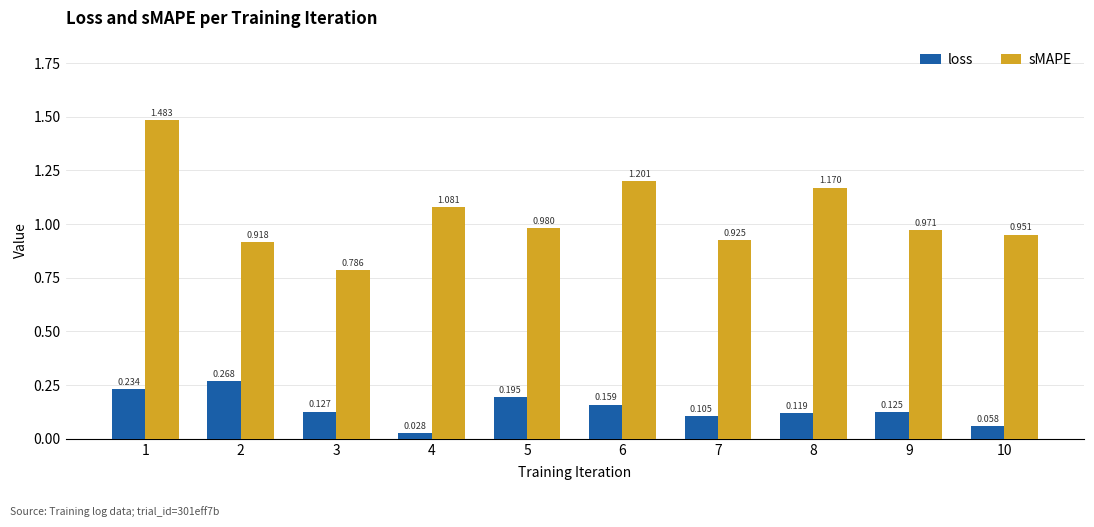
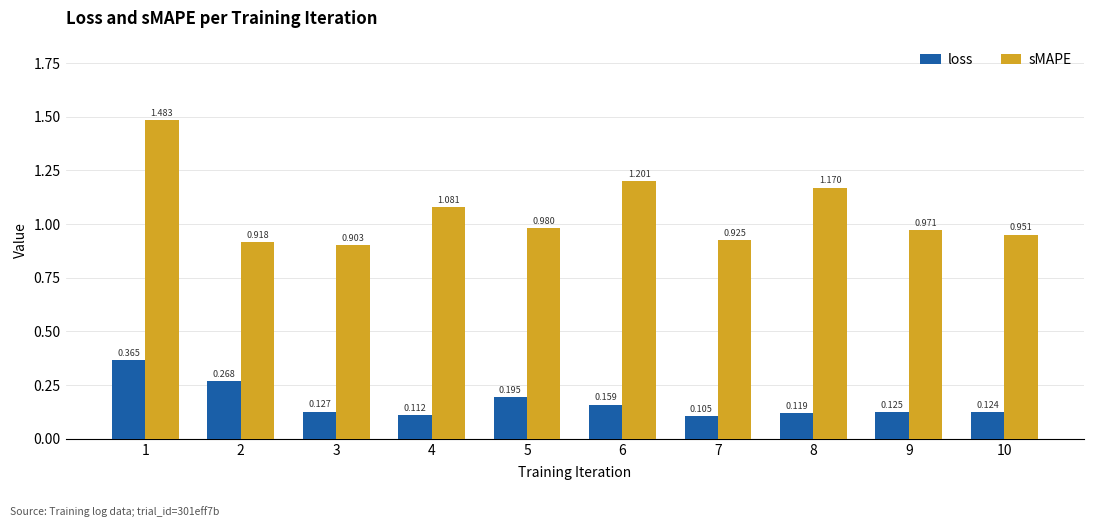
loss, 1: 0.234 -> 0.365
sMAPE, 3: 0.786 -> 0.903
loss, 4: 0.028 -> 0.112
loss, 10: 0.058 -> 0.124
